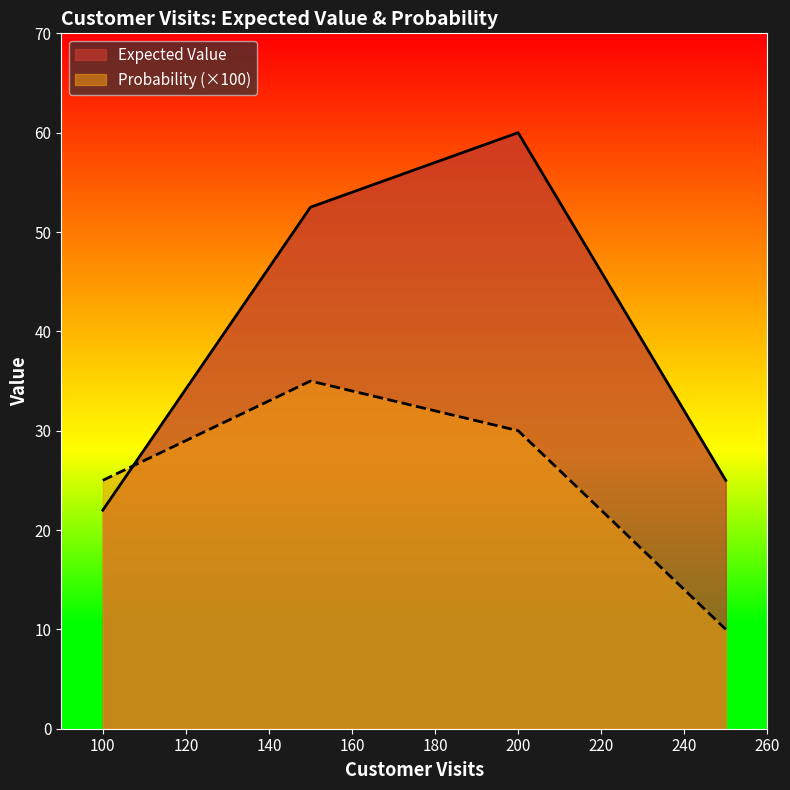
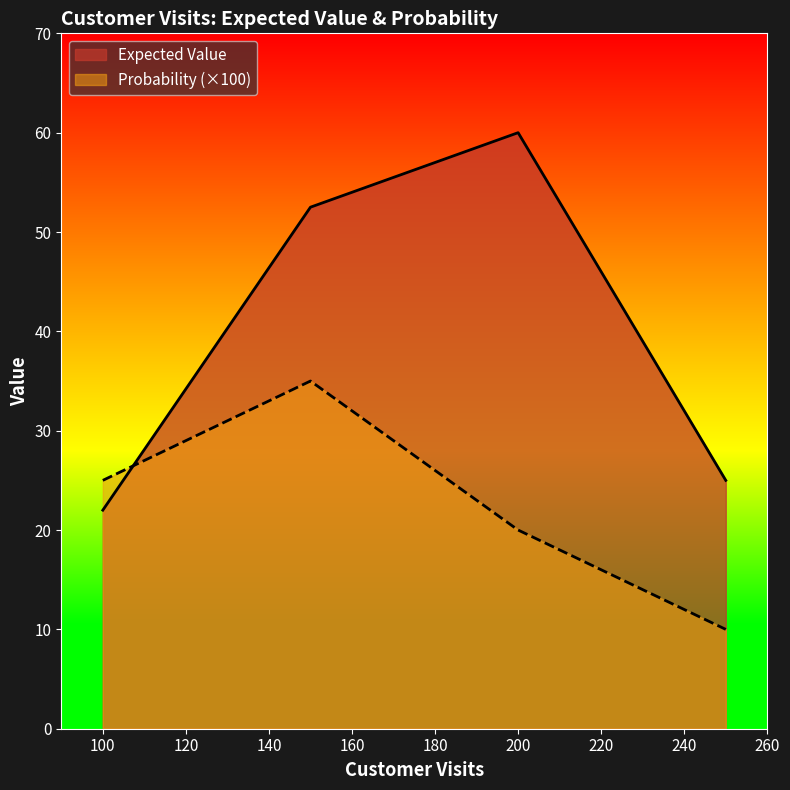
Probability (×100), 200: 30 -> 20
